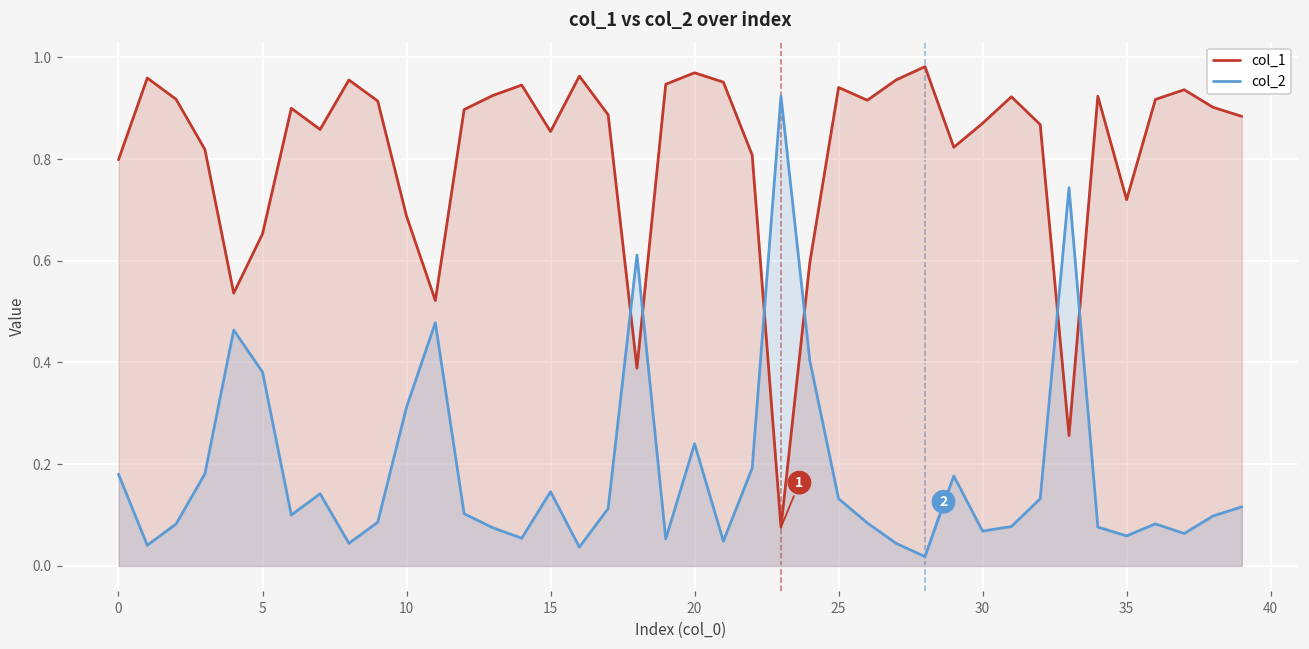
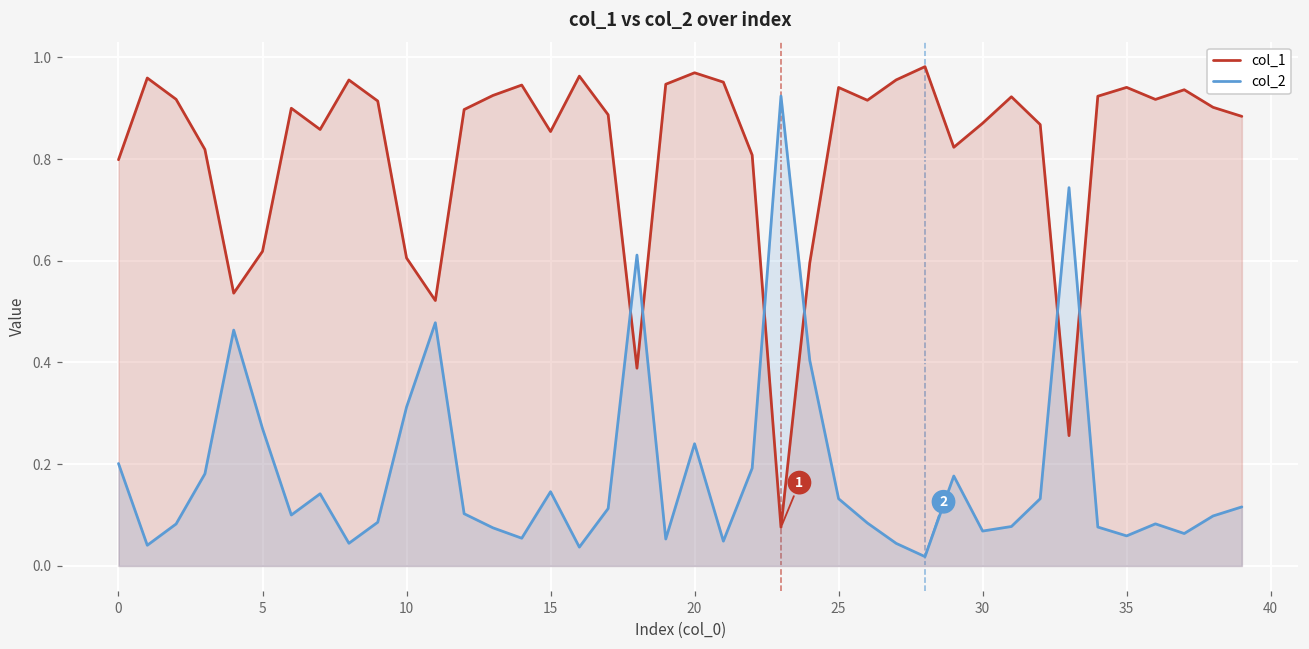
col_2, 0: 0.18 -> 0.20
col_1, 5: 0.65 -> 0.62
col_2, 5: 0.38 -> 0.27
col_1, 10: 0.69 -> 0.61
col_1, 35: 0.72 -> 0.94
